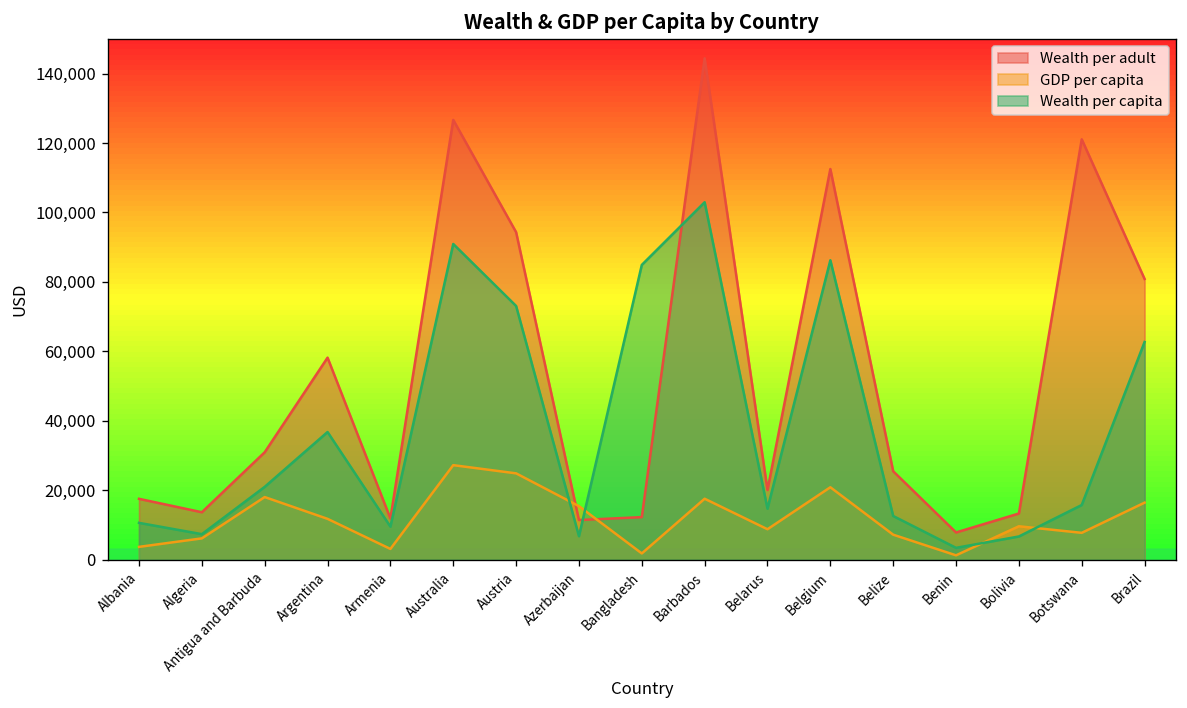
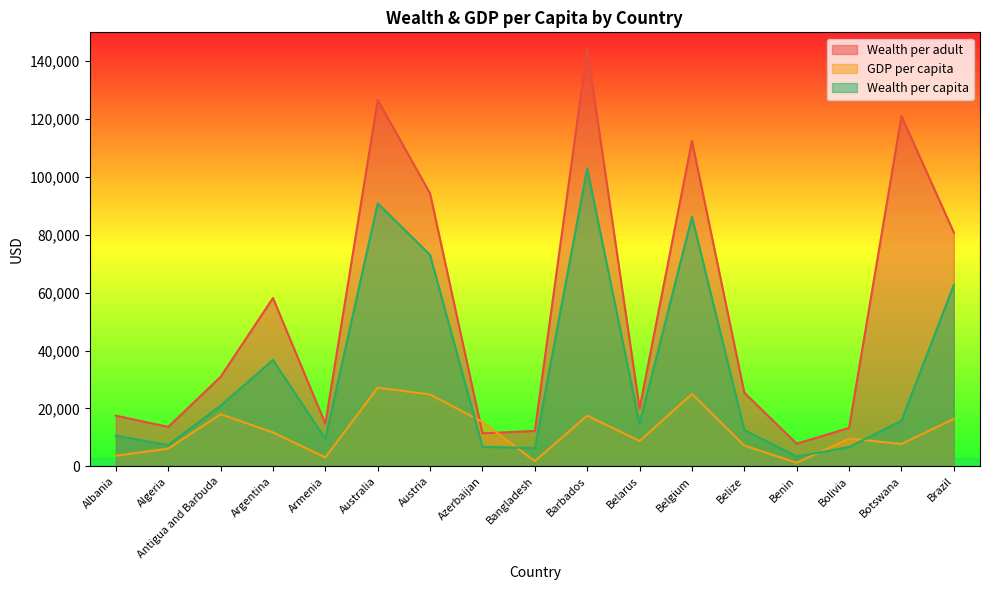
Wealth per adult, Armenia: 12,000 -> 15,000
Wealth per capita, Bangladesh: 85,000 -> 6,000
GDP per capita, Belgium: 21,000 -> 25,000
